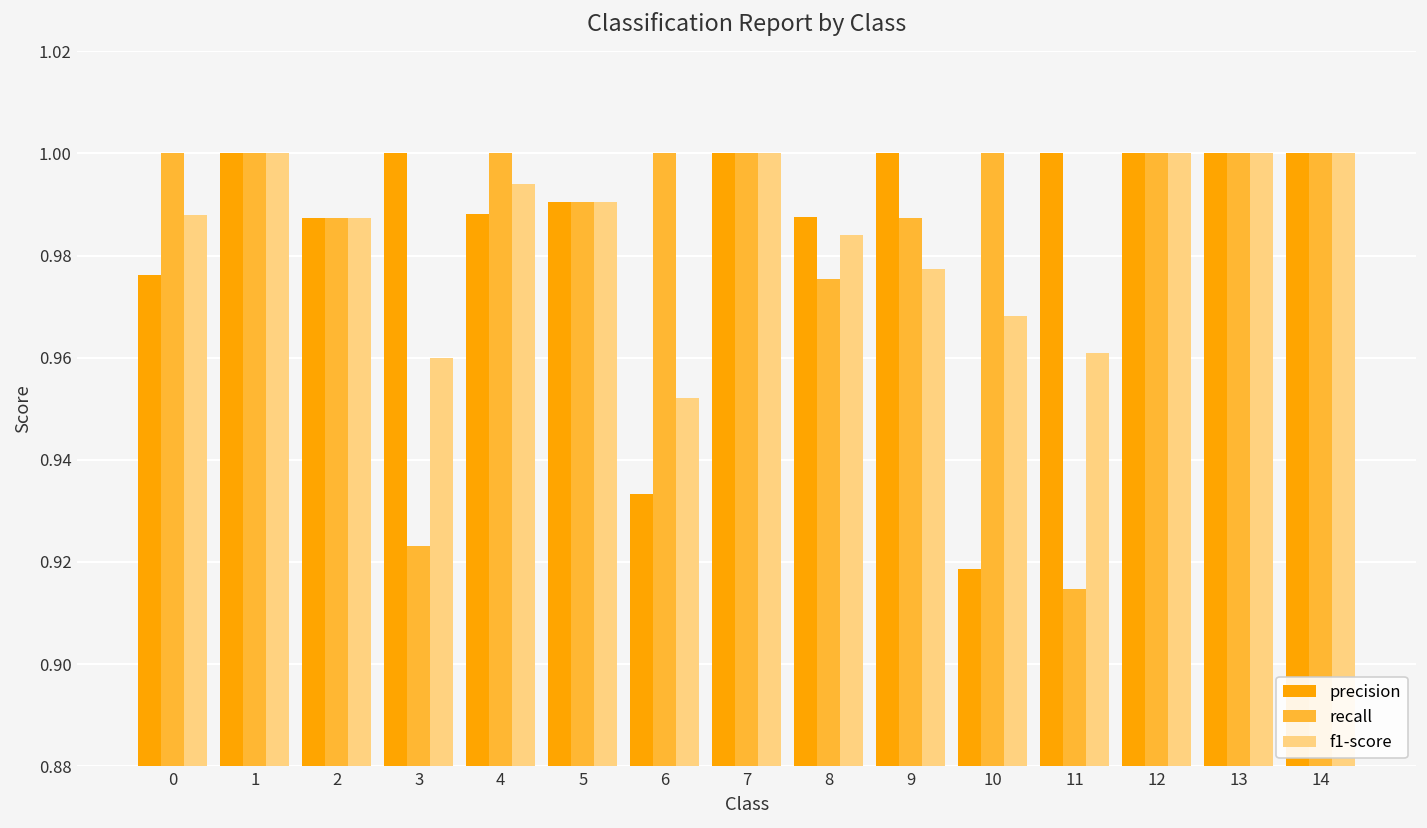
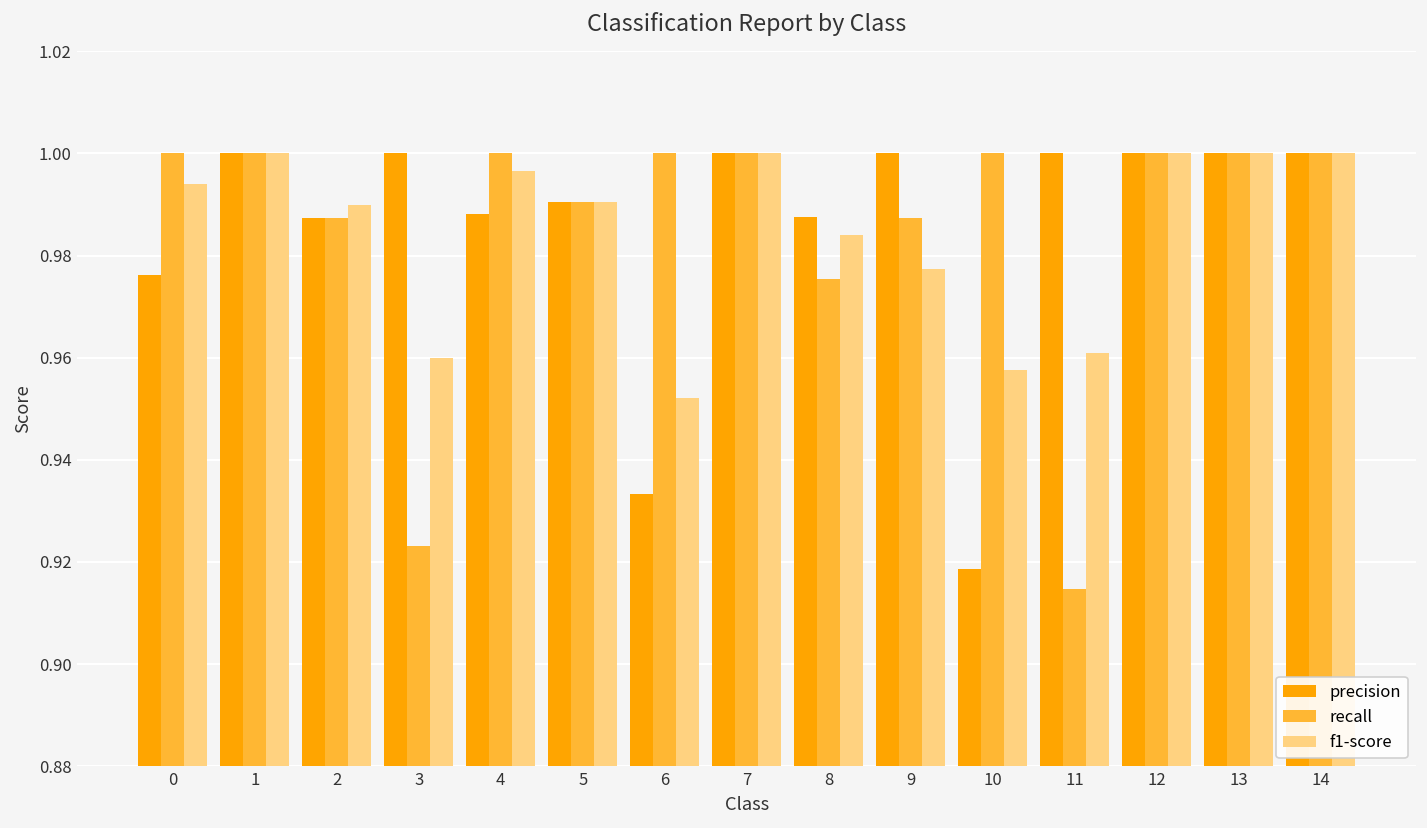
f1-score, 0: 0.988 -> 0.994
f1-score, 2: 0.987 -> 0.990
f1-score, 4: 0.994 -> 0.996
f1-score, 10: 0.968 -> 0.958
